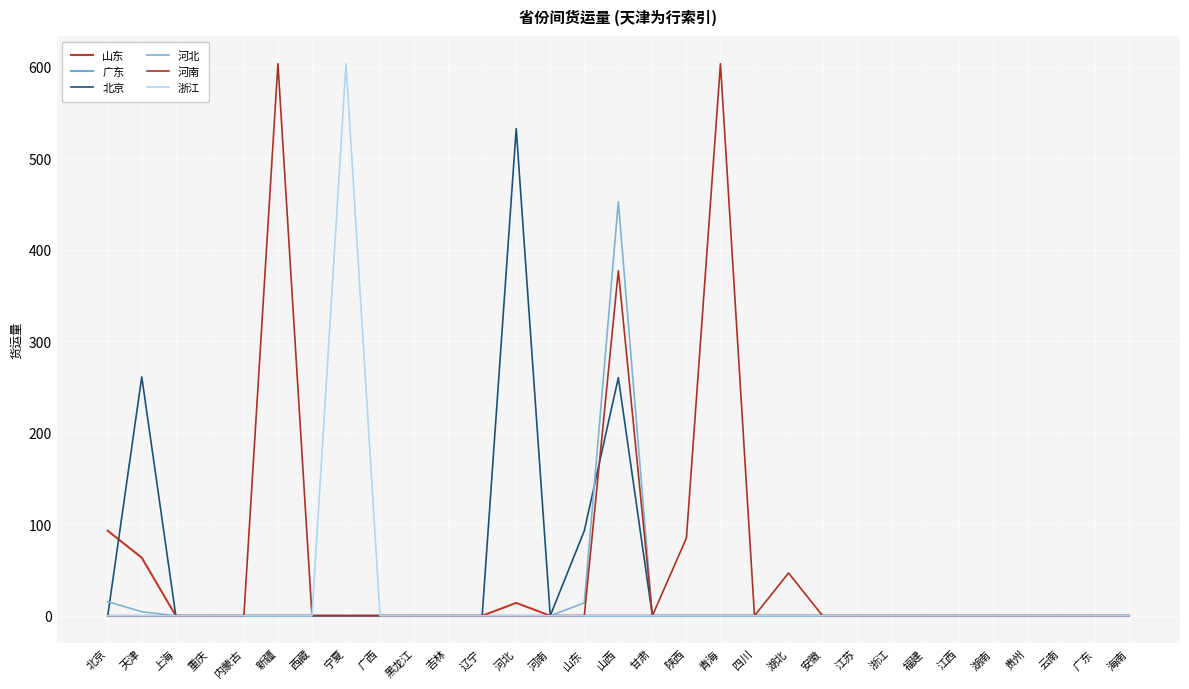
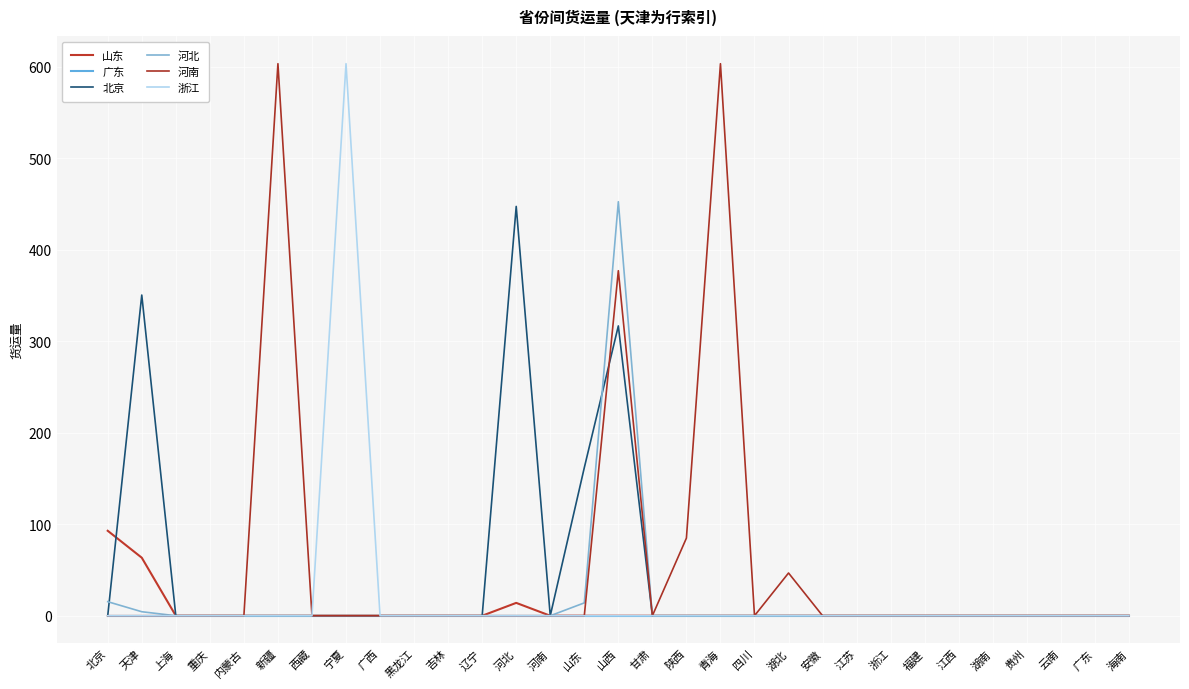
北京, 天津: 260 -> 350
北京, 河北: 530 -> 450
北京, 山东: 90 -> 160
北京, 山西: 260 -> 320
